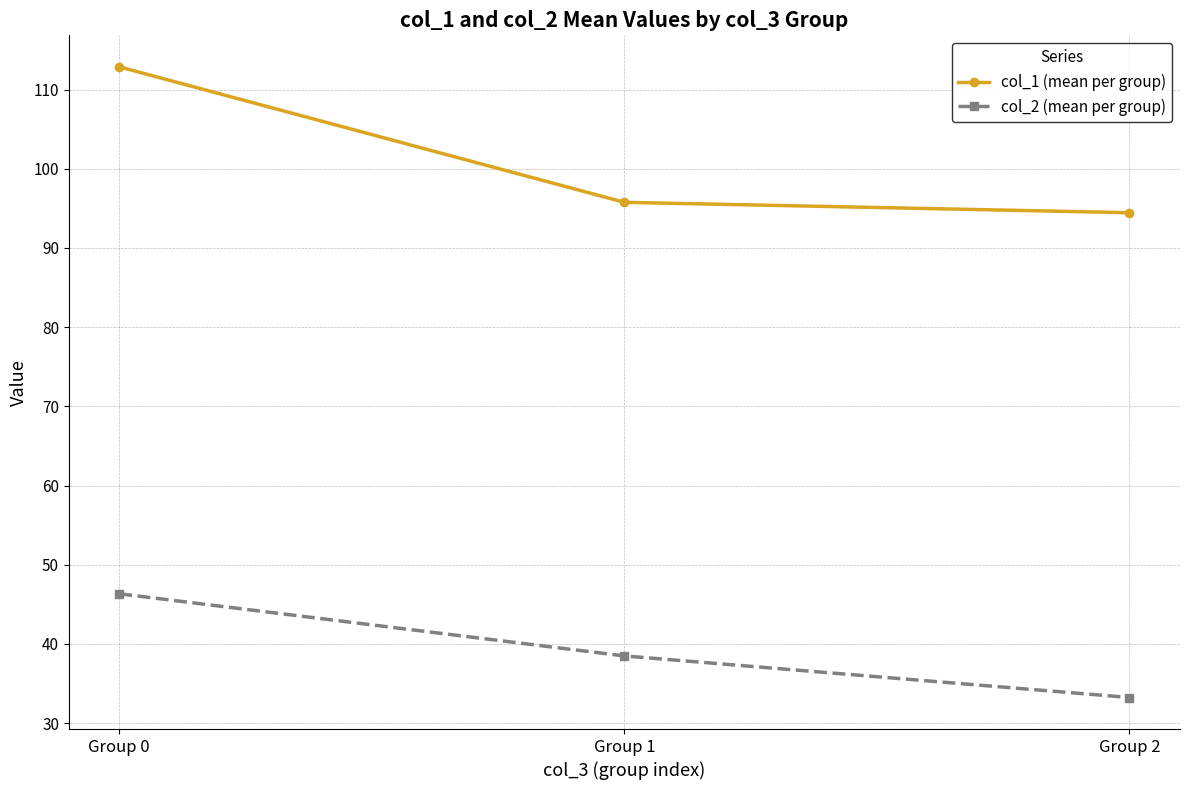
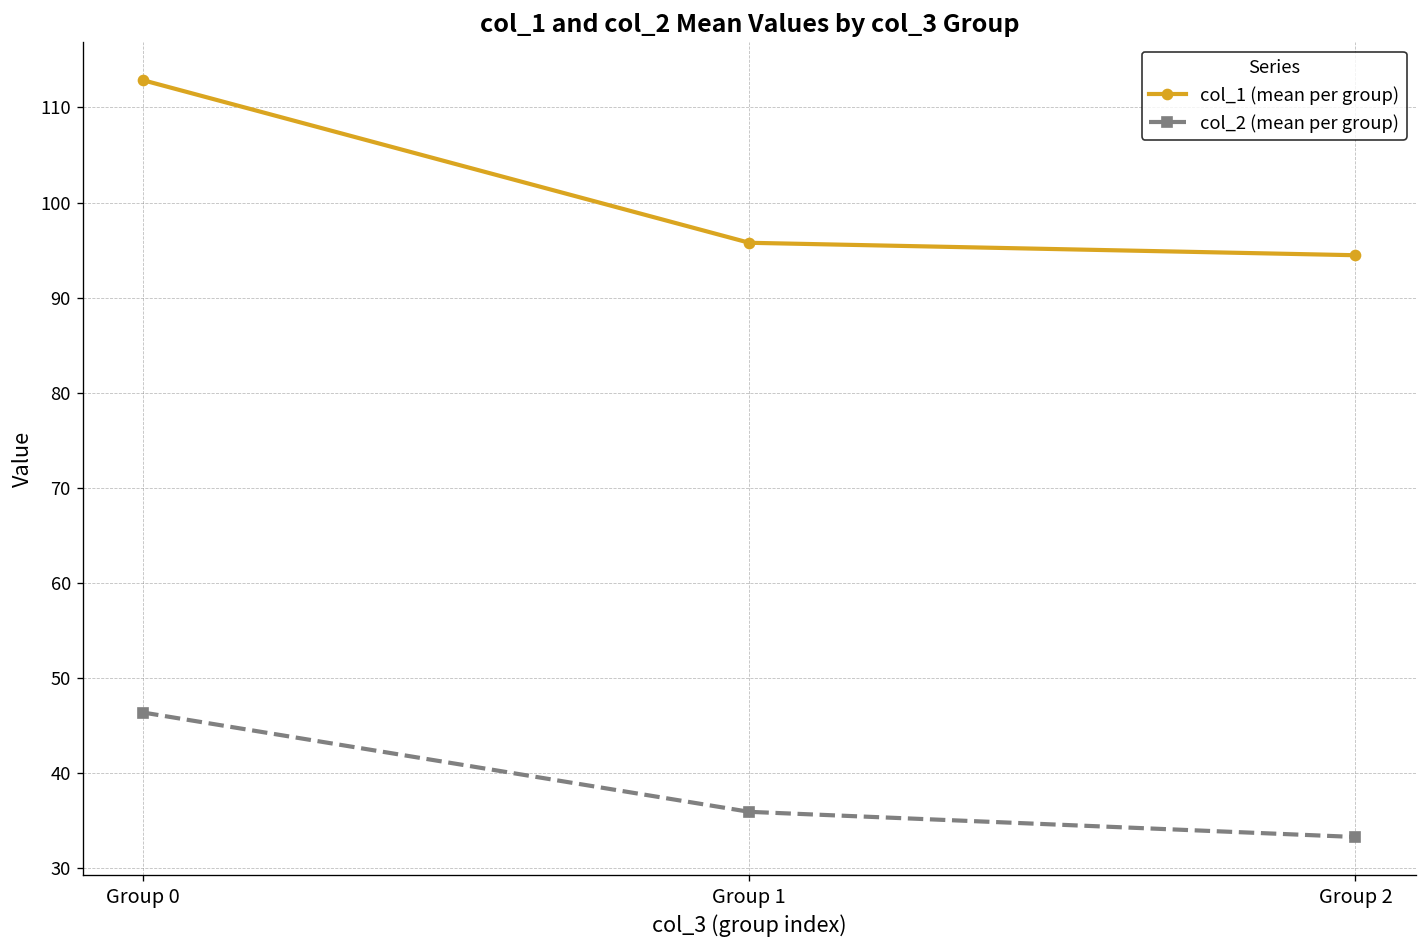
col_2 (mean per group), Group 1: 38 -> 36
